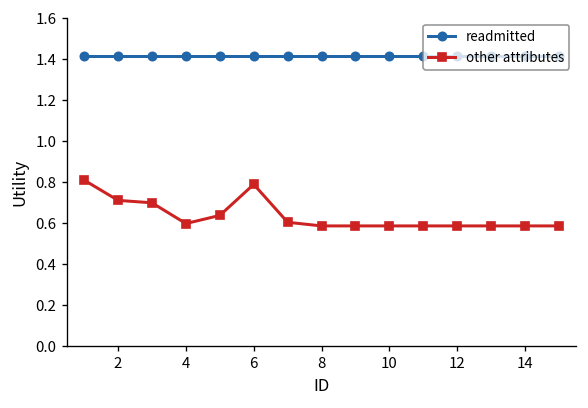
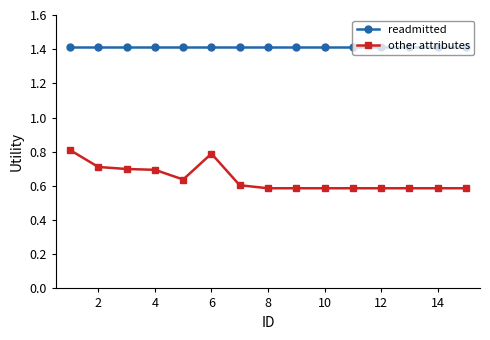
other attributes, 4: 0.60 -> 0.69
